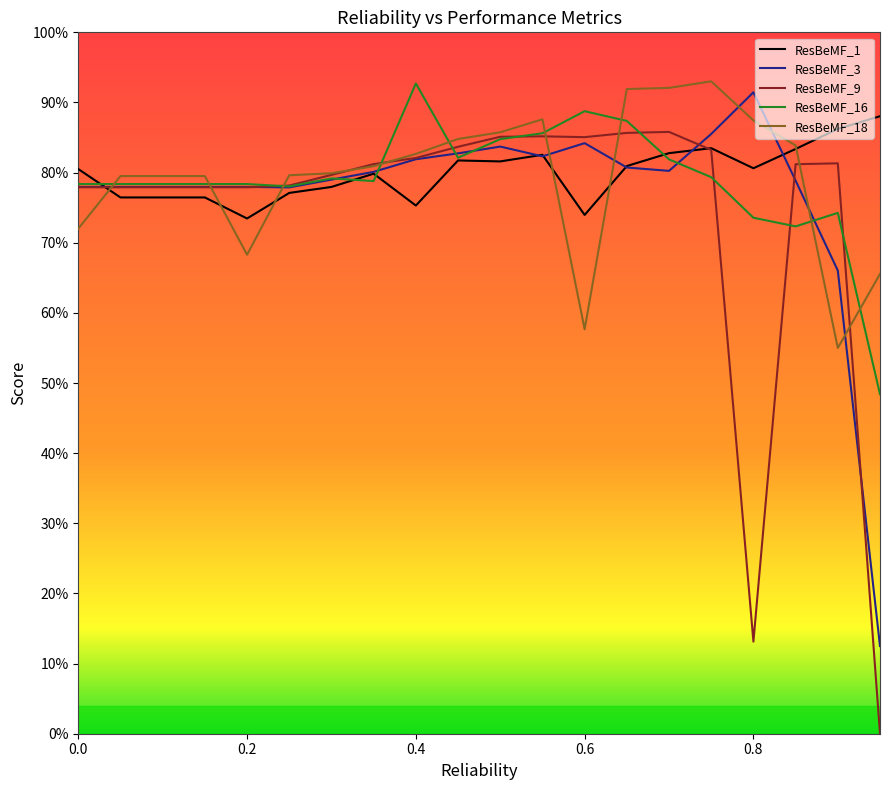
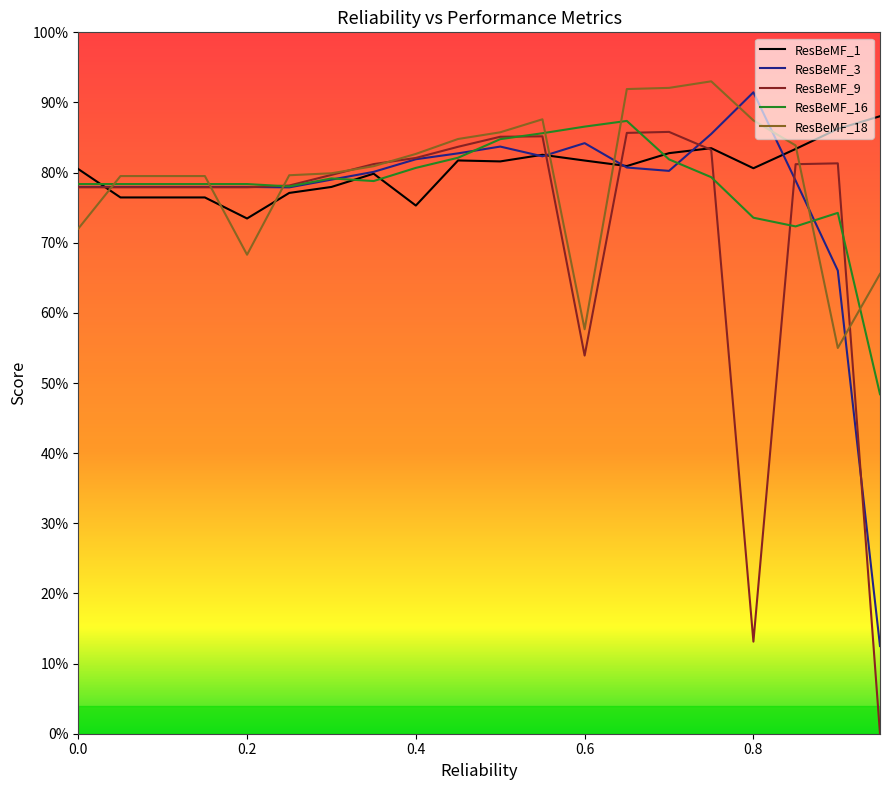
ResBeMF_16, 0.4: 93% -> 81%
ResBeMF_1, 0.6: 74% -> 82%
ResBeMF_9, 0.6: 85% -> 54%
ResBeMF_16, 0.6: 89% -> 87%
